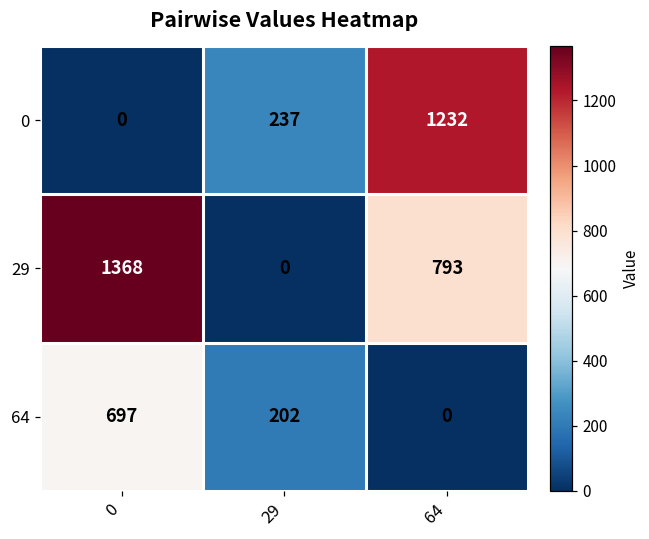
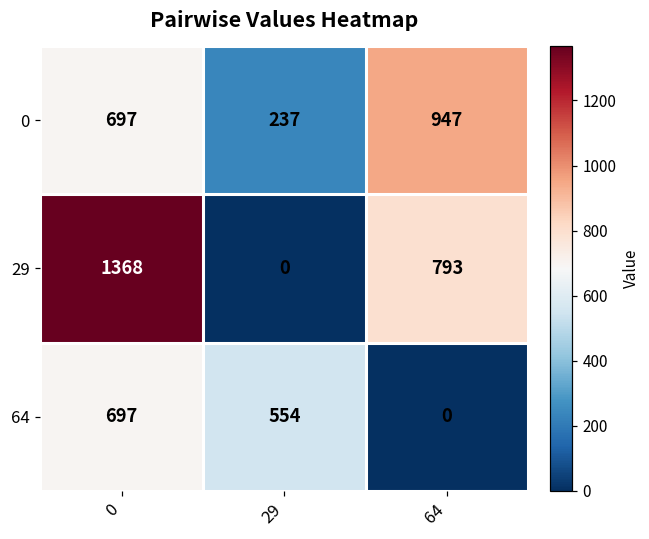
0, 0: 0 -> 697
0, 64: 1232 -> 947
64, 29: 202 -> 554
